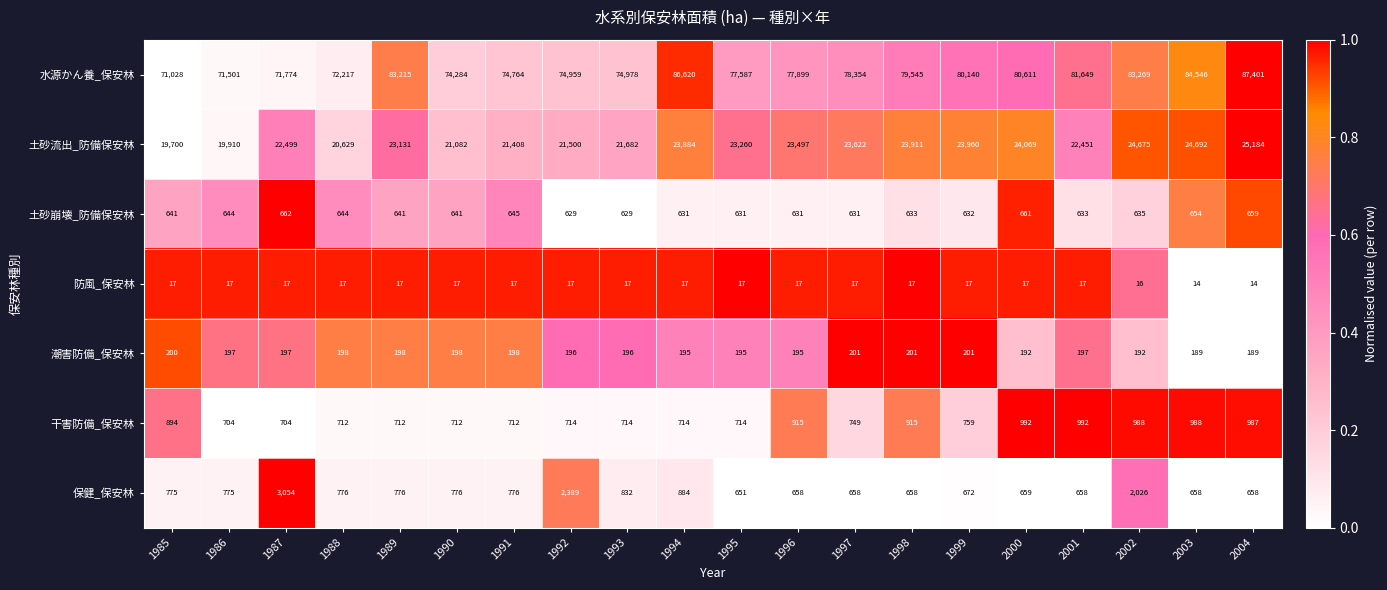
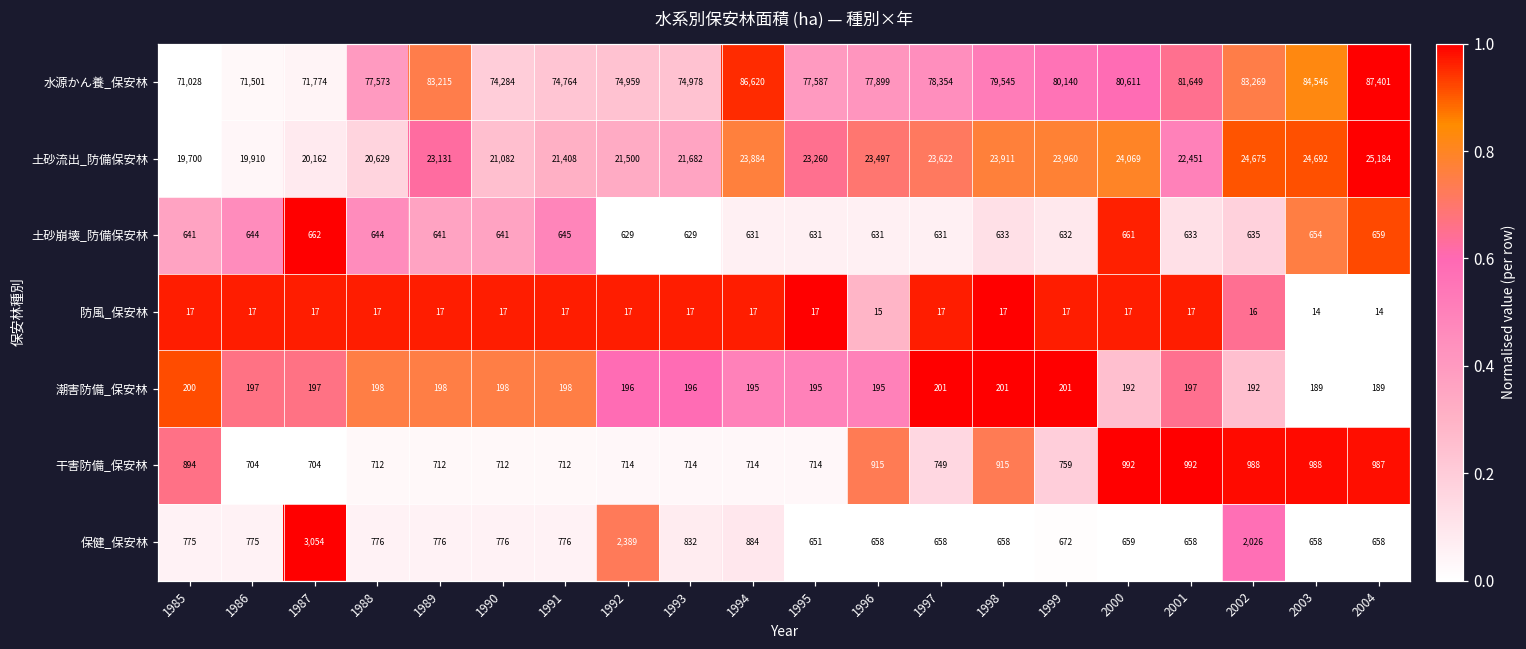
水源かん養_保安林, 1988: 72,217 -> 77,573
土砂流出_防備保安林, 1987: 22,499 -> 20,162
防風_保安林, 1996: 17 -> 15
